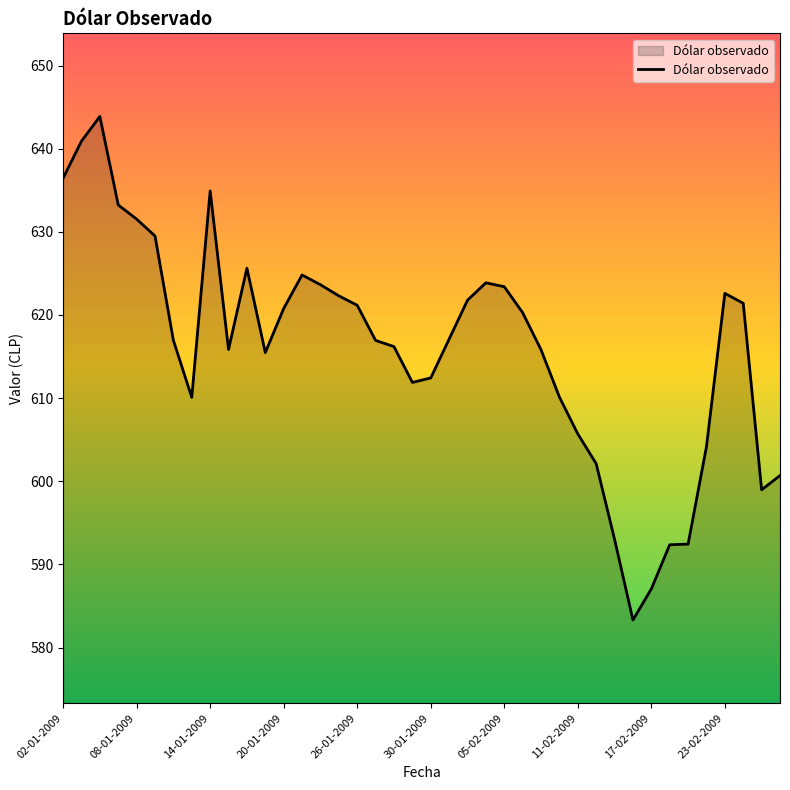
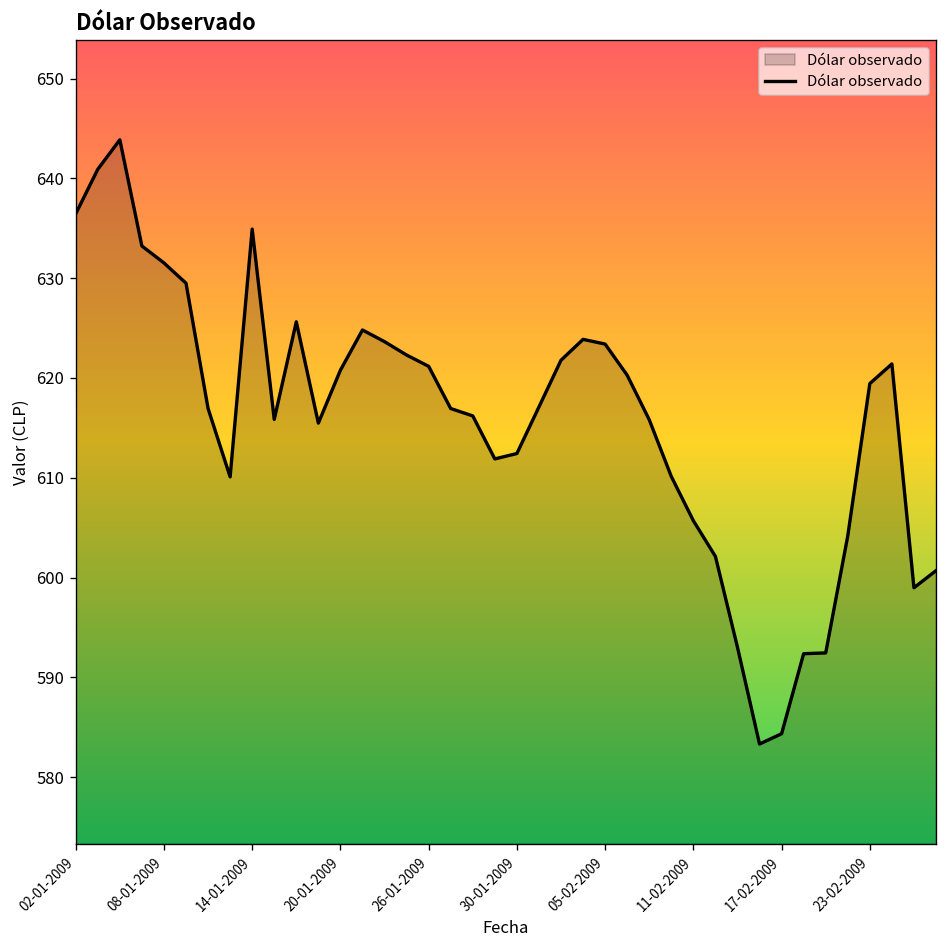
17-02-2009: 587 -> 584
23-02-2009: 623 -> 619
